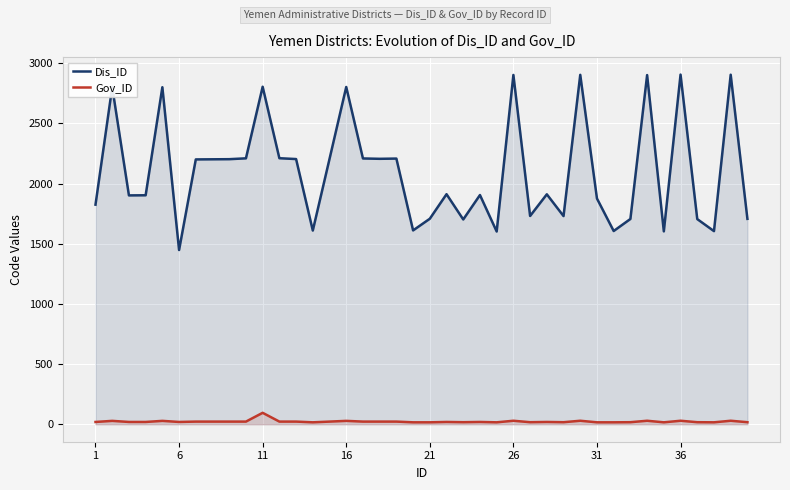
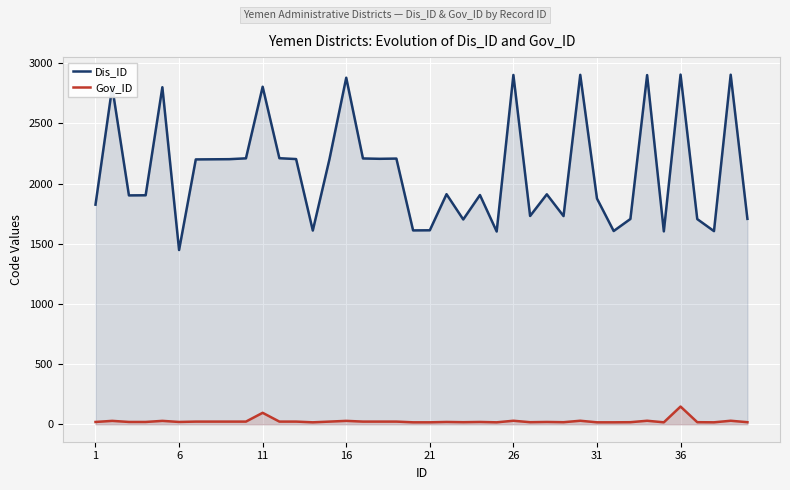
Dis_ID, 16: 2800 -> 2880
Dis_ID, 21: 1710 -> 1610
Gov_ID, 36: 30 -> 150
